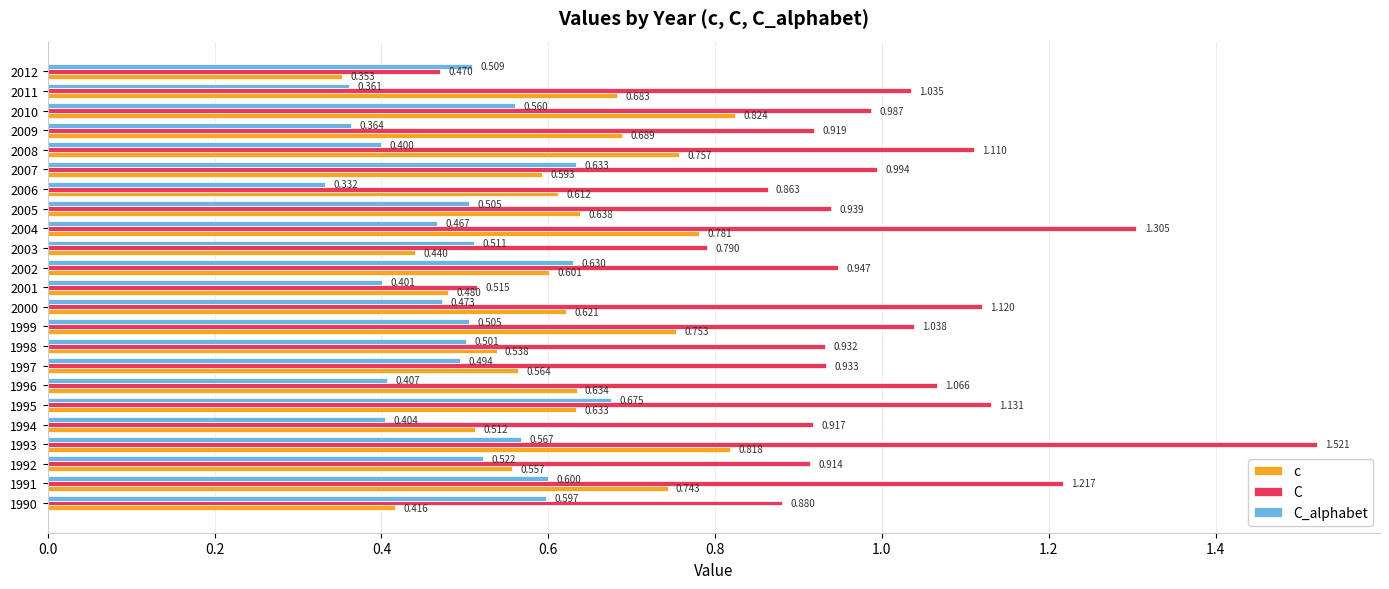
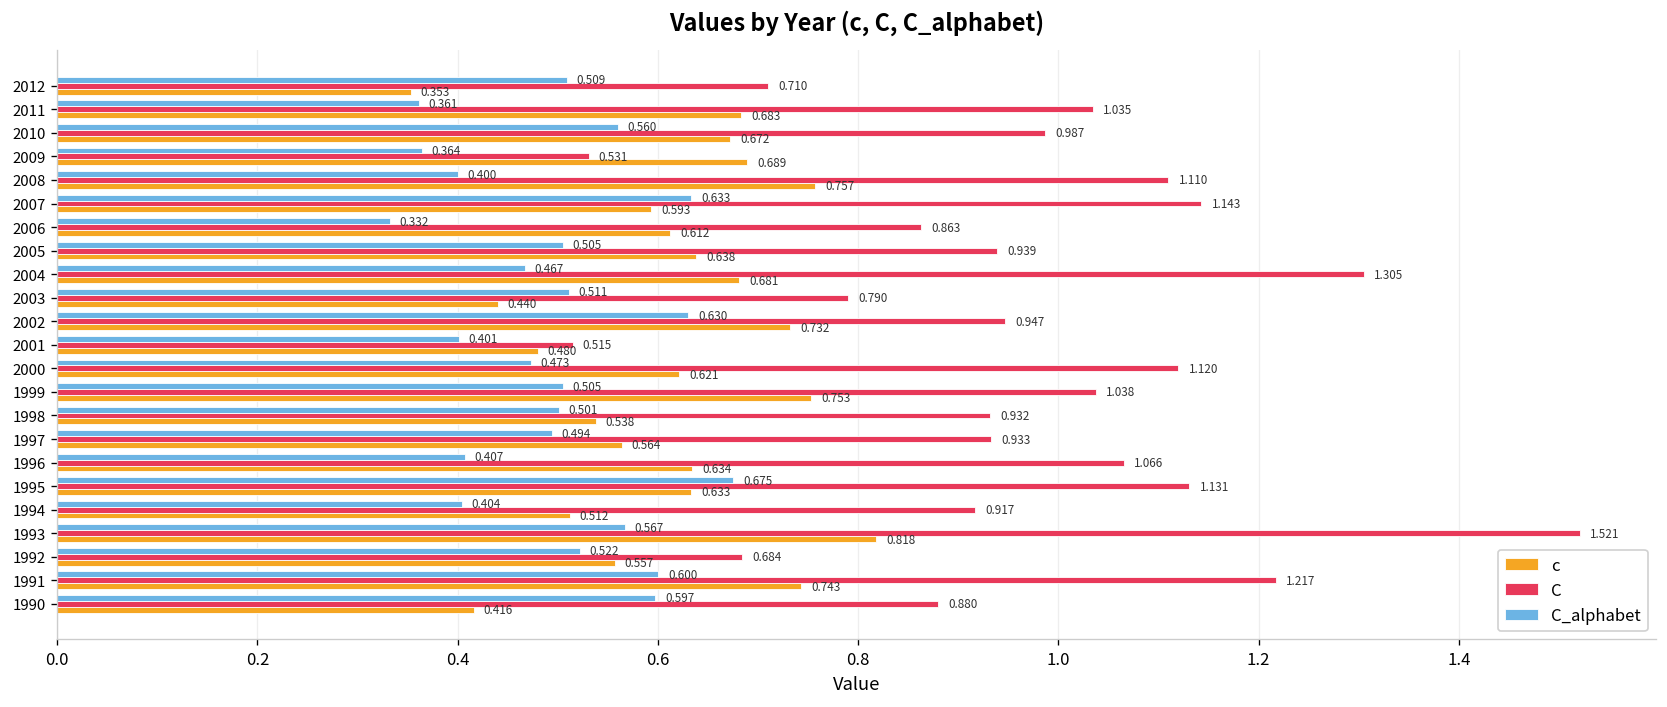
C, 2012: 0.470 -> 0.710
c, 2010: 0.824 -> 0.672
C, 2009: 0.919 -> 0.531
C, 2007: 0.994 -> 1.143
c, 2004: 0.781 -> 0.681
c, 2002: 0.601 -> 0.732
C, 1992: 0.914 -> 0.684
